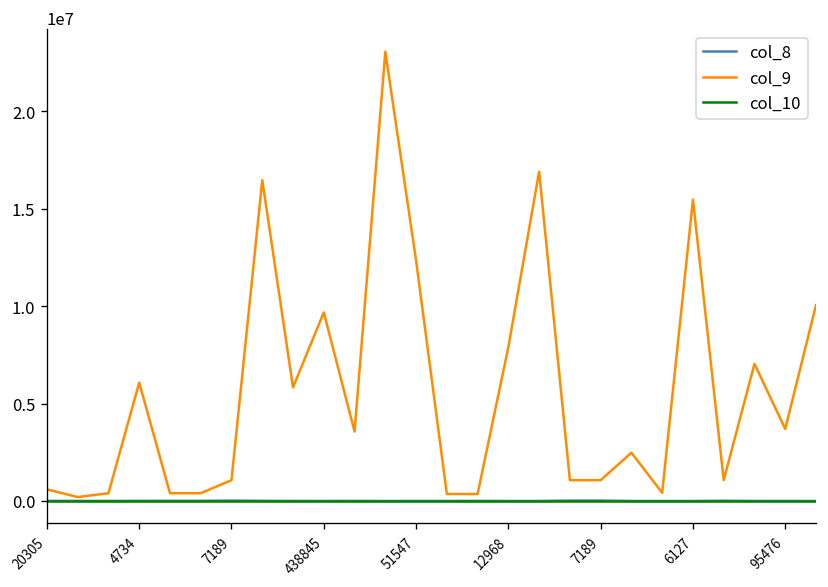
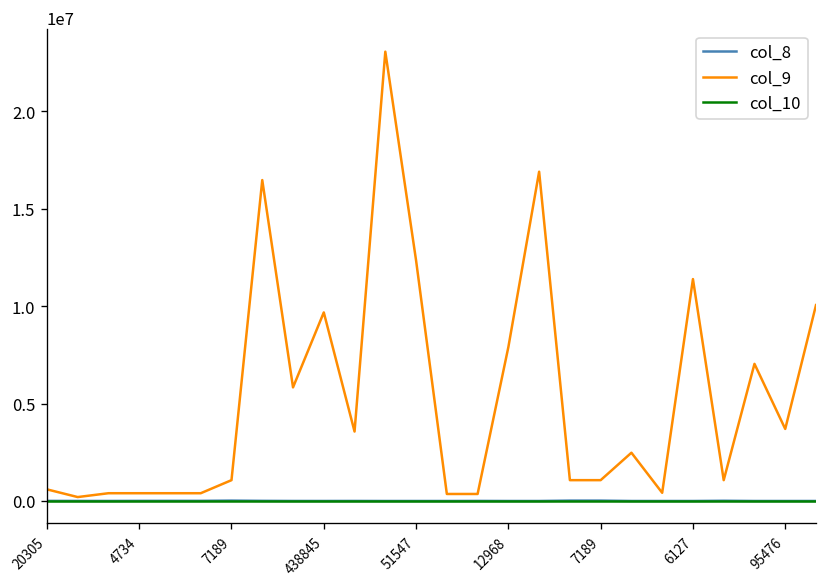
col_9, 4734: 6100000 -> 400000
col_9, 6127: 15500000 -> 11400000
